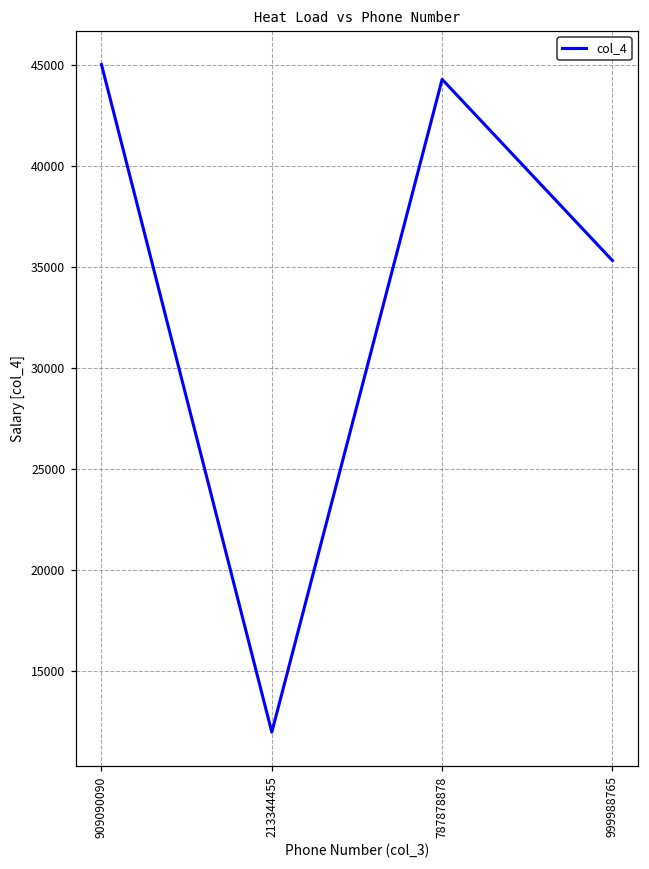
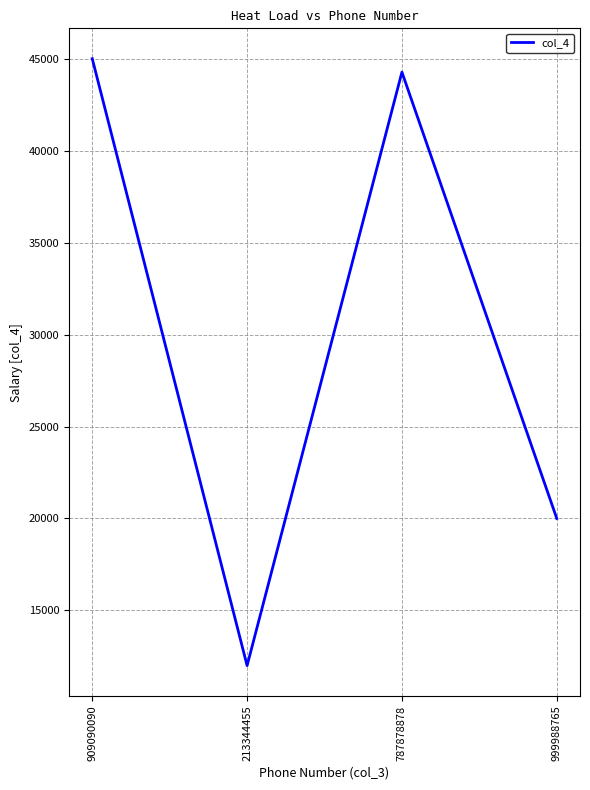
999988765: 35300 -> 20000
